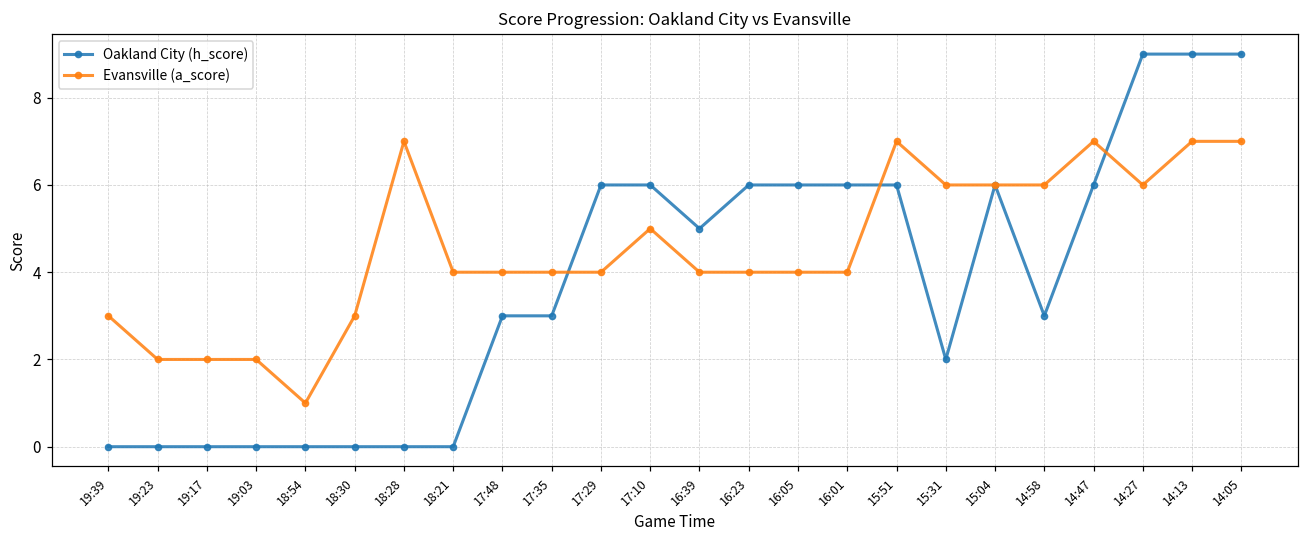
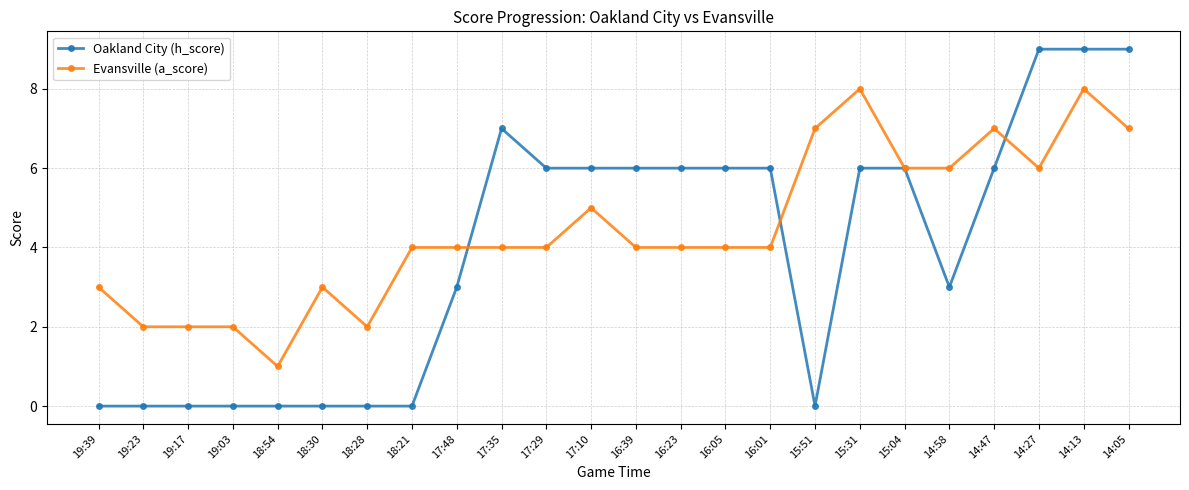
Evansville (a_score), 18:28: 7 -> 2
Oakland City (h_score), 17:35: 3 -> 7
Oakland City (h_score), 16:39: 5 -> 6
Oakland City (h_score), 15:51: 6 -> 0
Oakland City (h_score), 15:31: 2 -> 6
Evansville (a_score), 15:31: 6 -> 8
Evansville (a_score), 14:13: 7 -> 8
